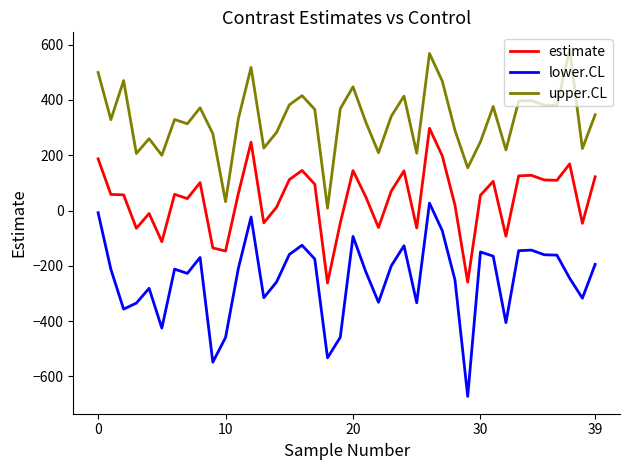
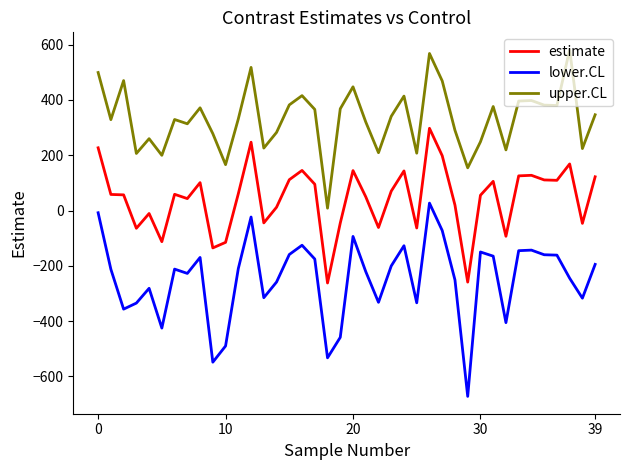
estimate, 0: 190 -> 230
estimate, 10: -150 -> -120
lower.CL, 10: -460 -> -490
upper.CL, 10: 30 -> 170
